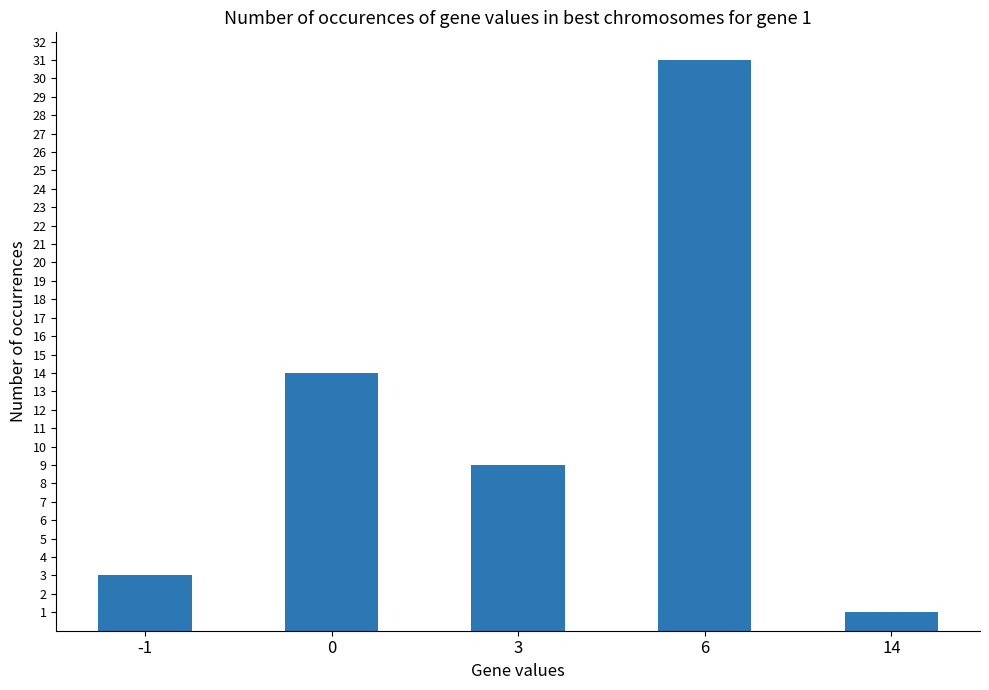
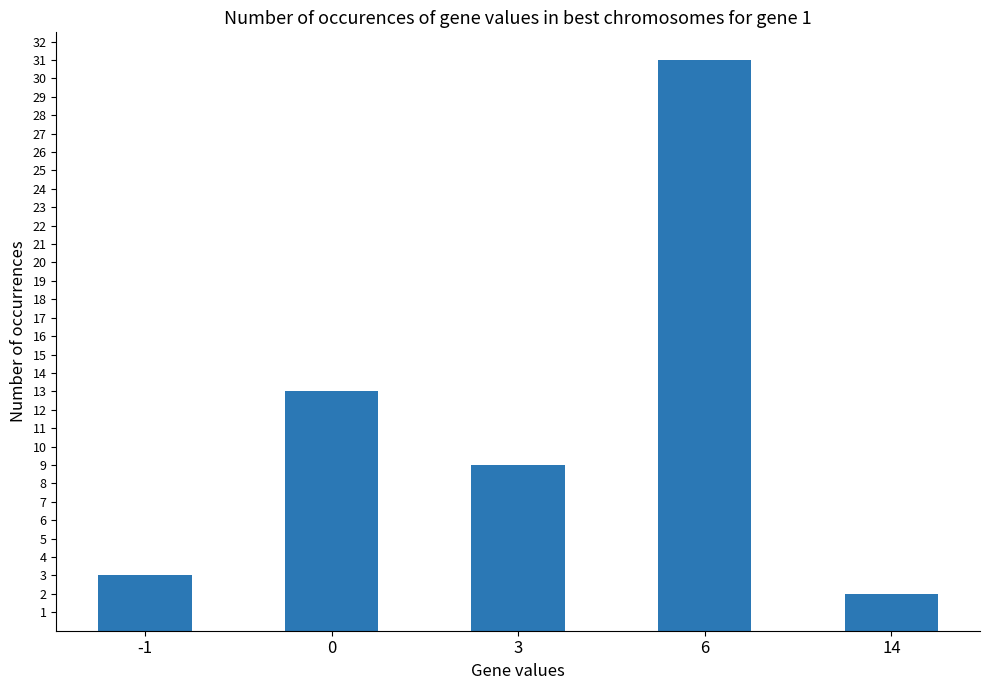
0: 14 -> 13
14: 1 -> 2
